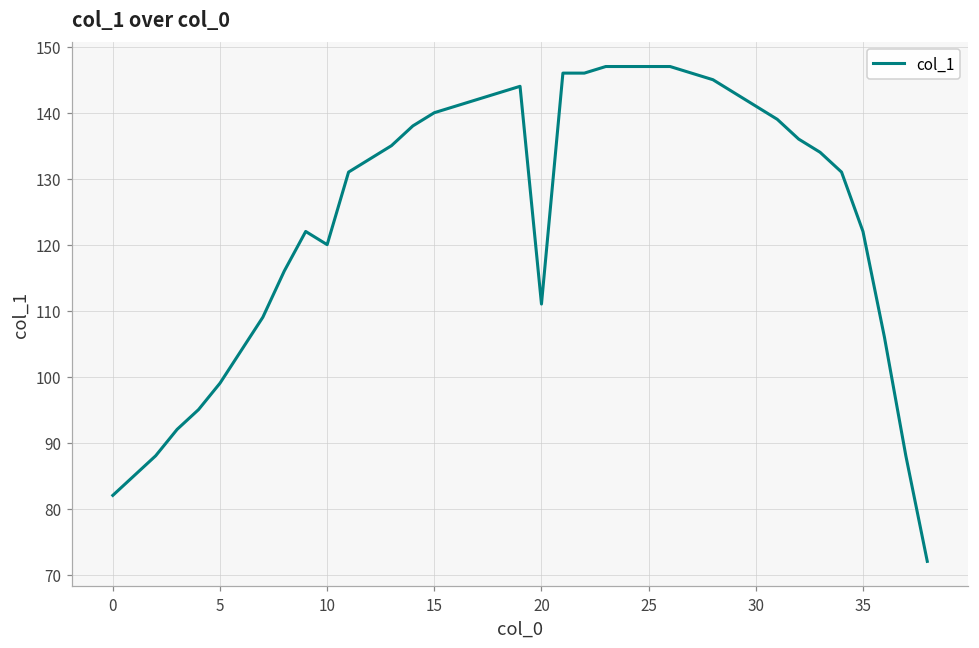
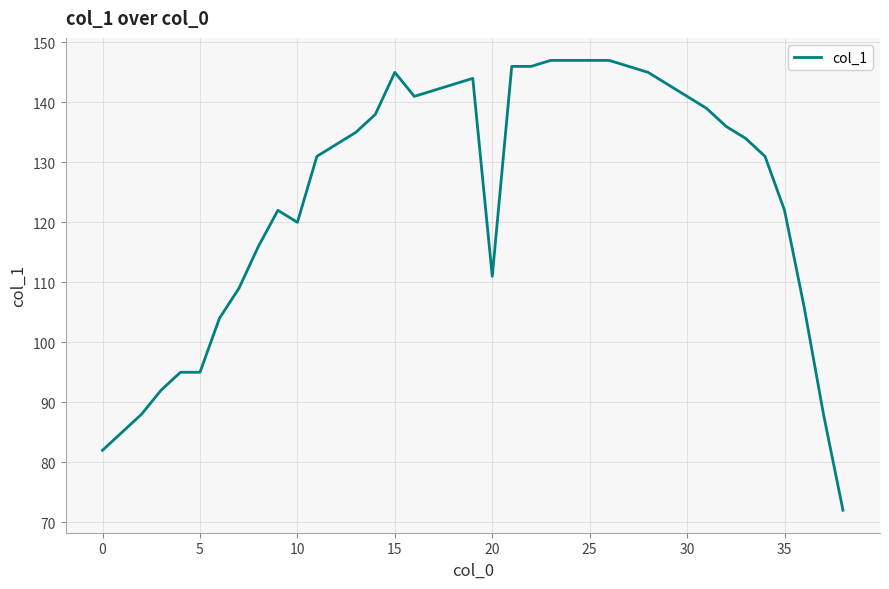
5: 99 -> 95
15: 140 -> 145
